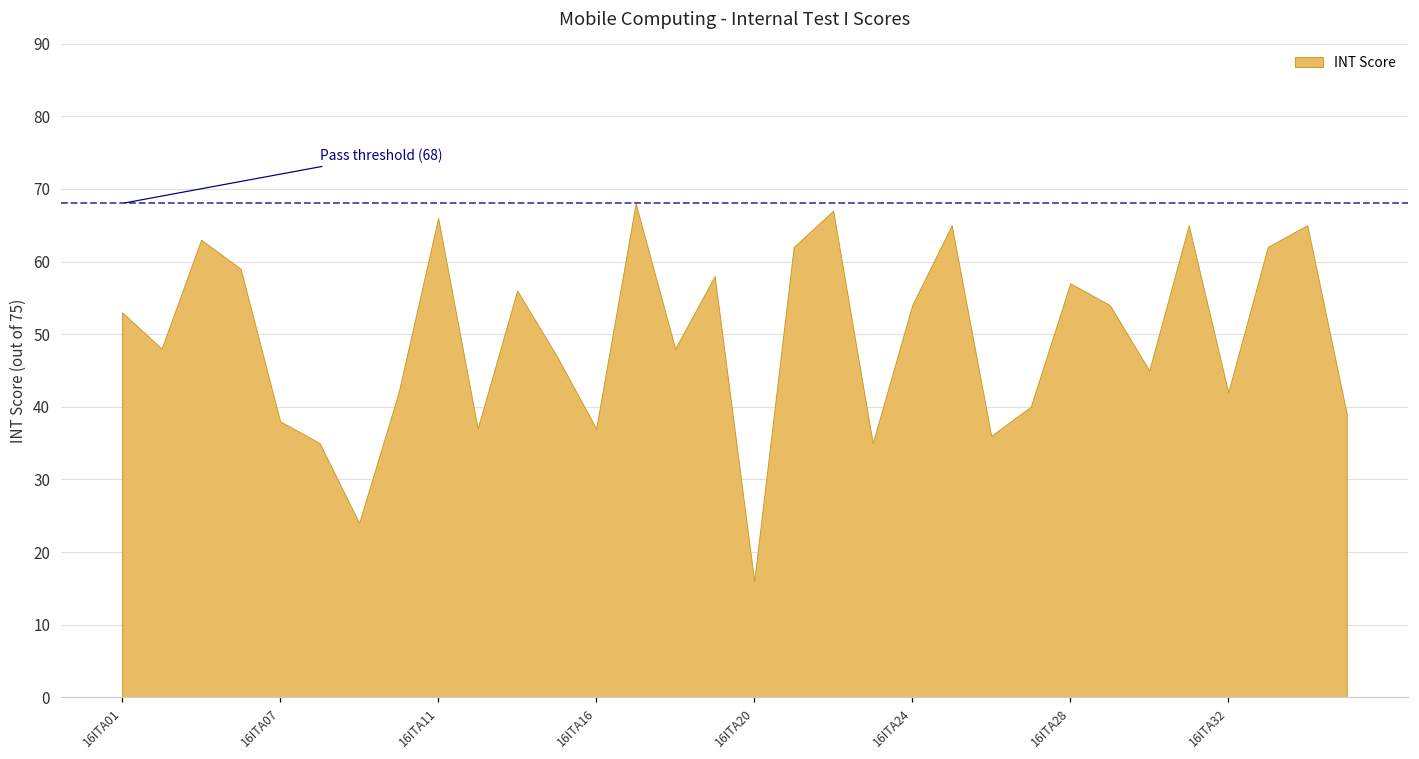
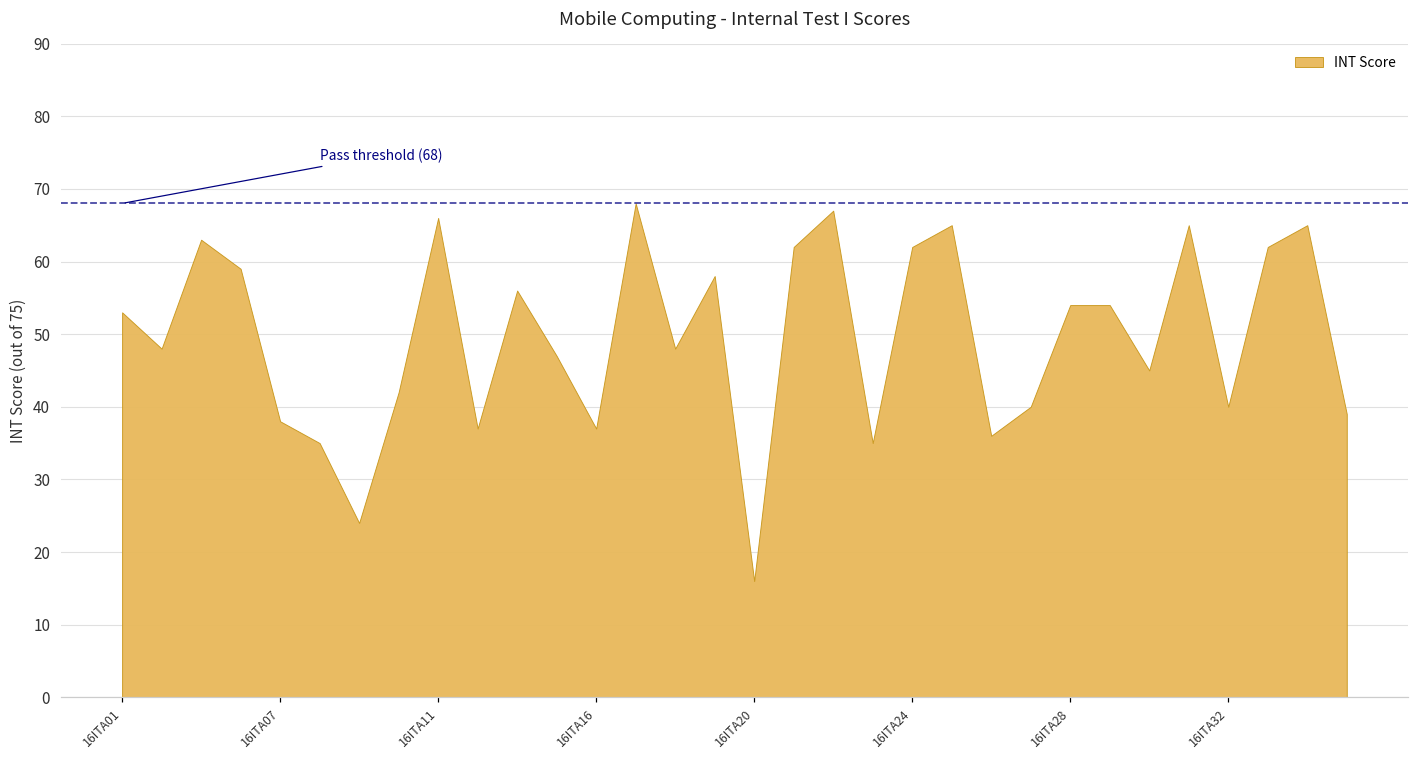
16ITA24: 54 -> 62
16ITA28: 57 -> 54
16ITA32: 42 -> 40
